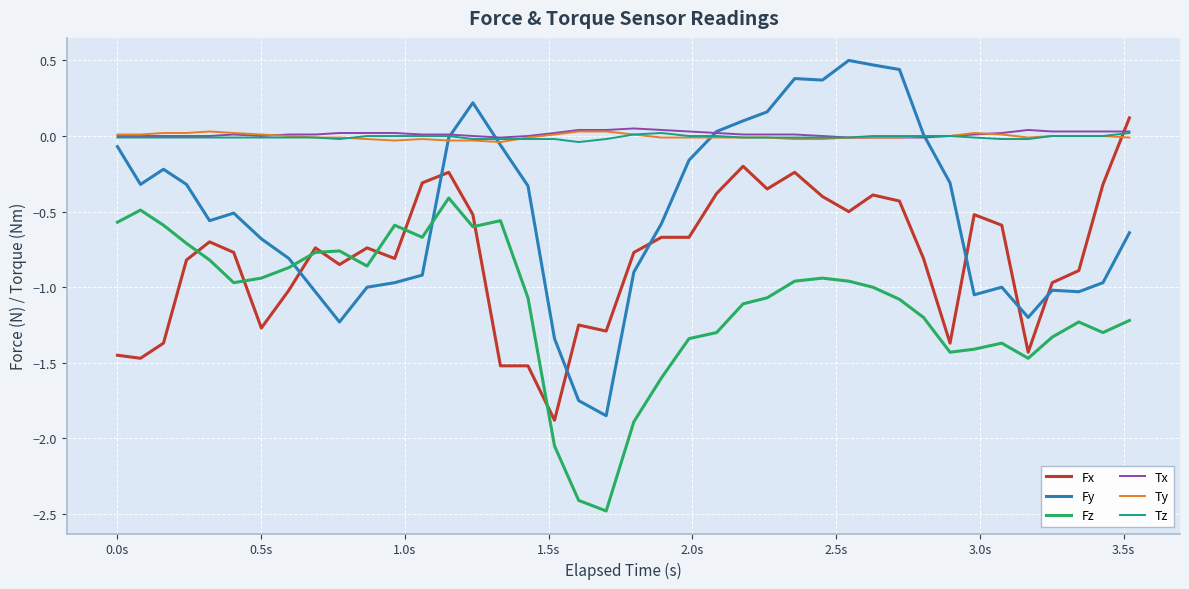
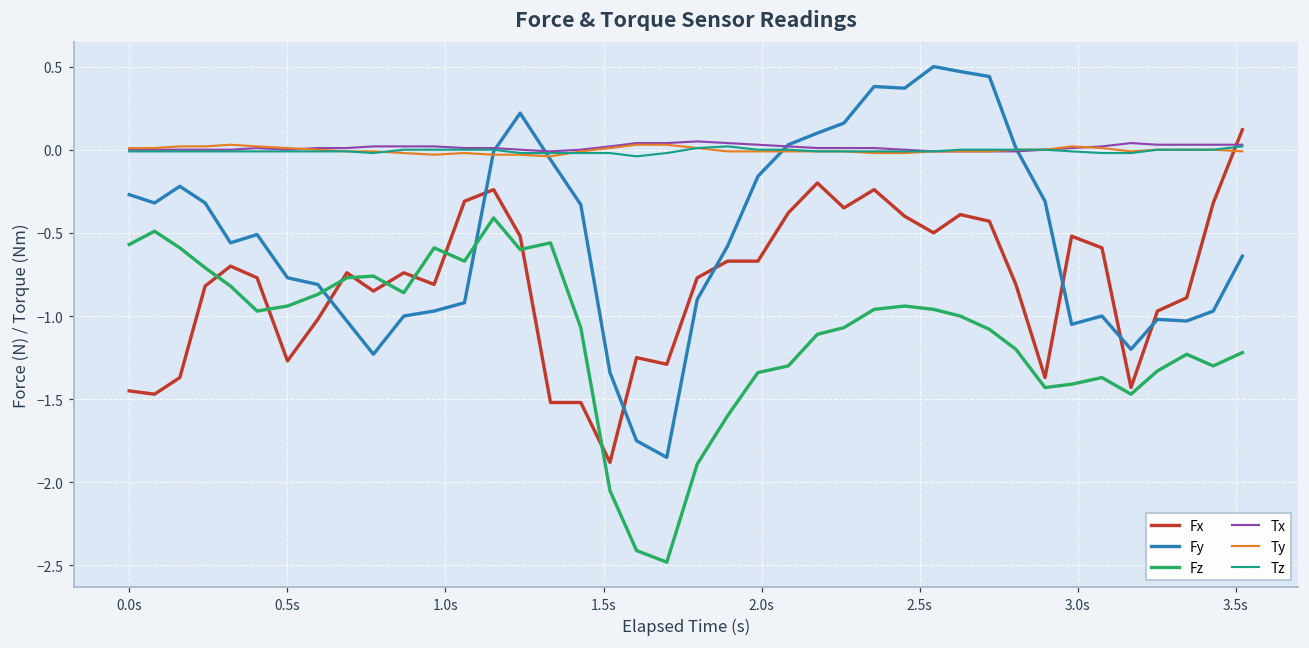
Fy, 0.0s: -0.07 -> -0.27
Fy, 0.5s: -0.68 -> -0.77
